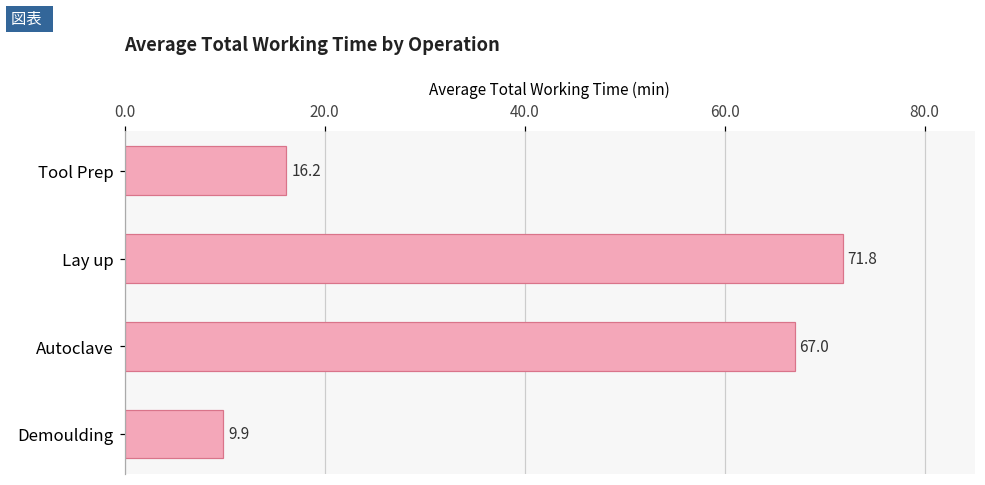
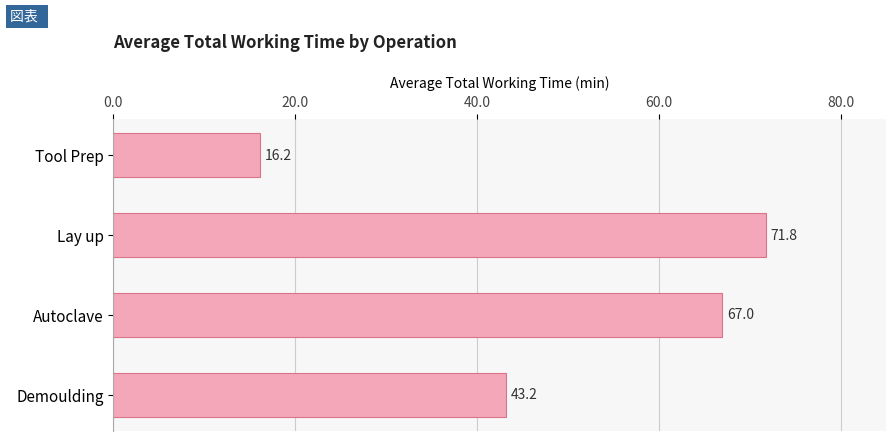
Demoulding: 9.9 -> 43.2
